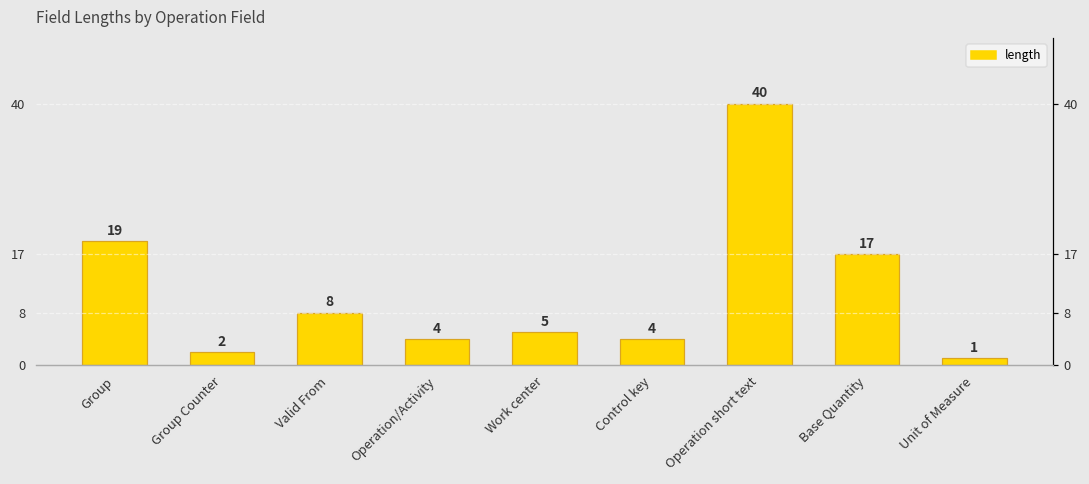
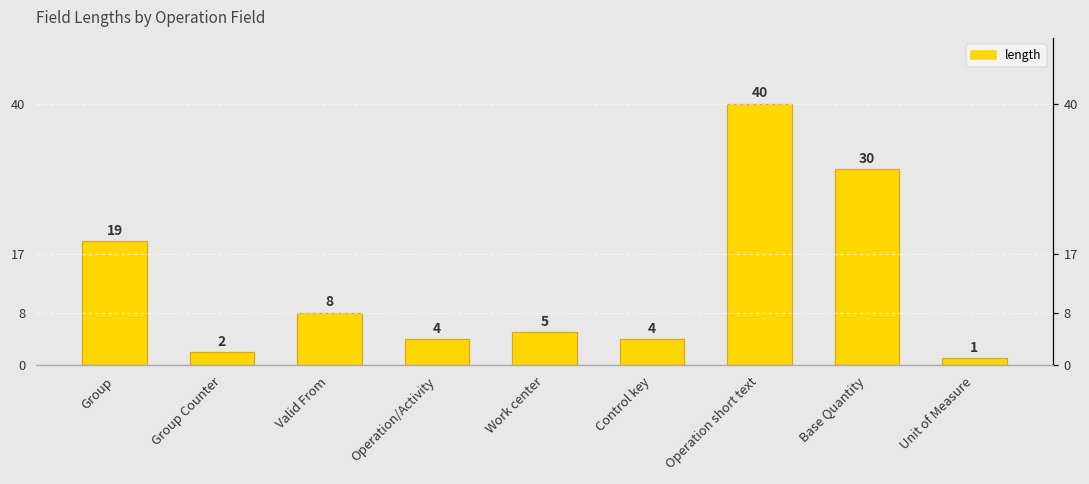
Base Quantity: 17 -> 30
